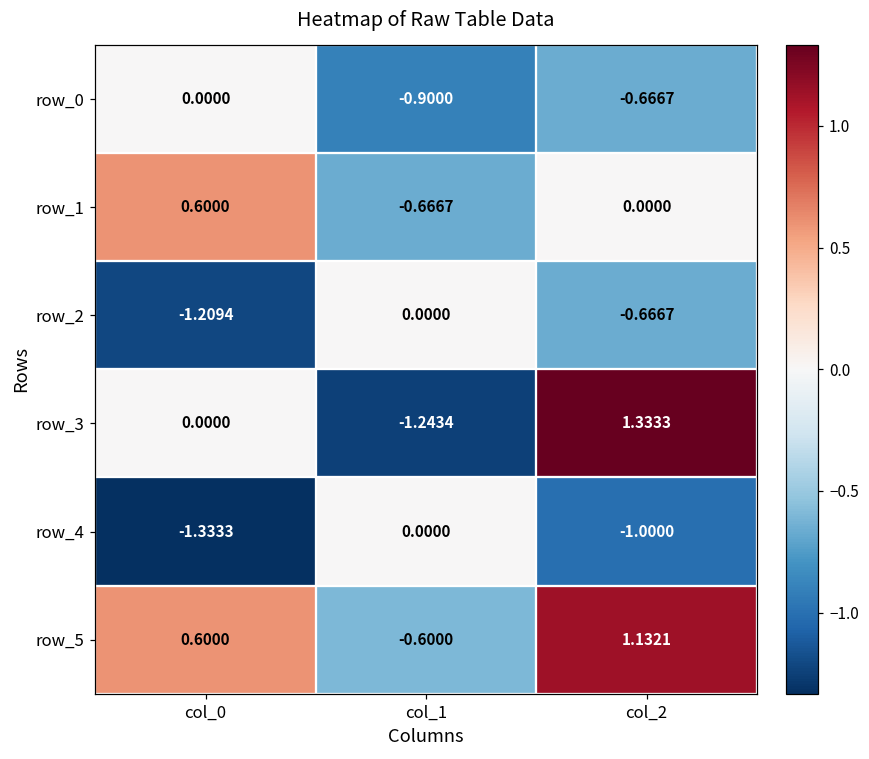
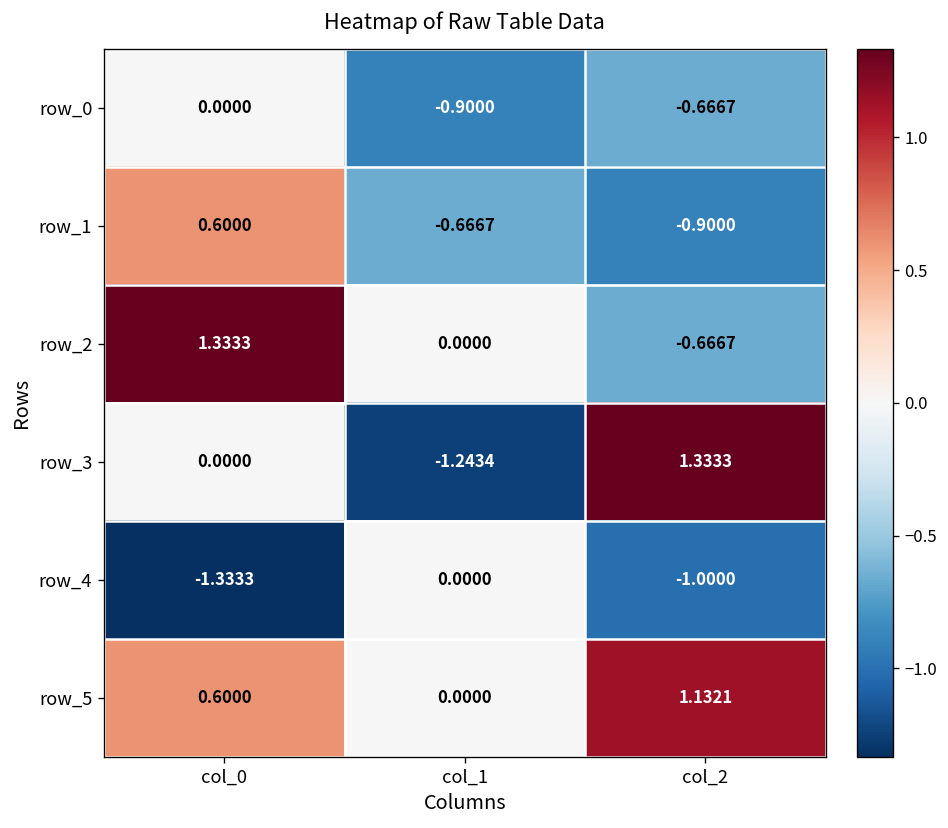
row_1, col_2: 0.0000 -> -0.9000
row_2, col_0: -1.2094 -> 1.3333
row_5, col_1: -0.6000 -> 0.0000
